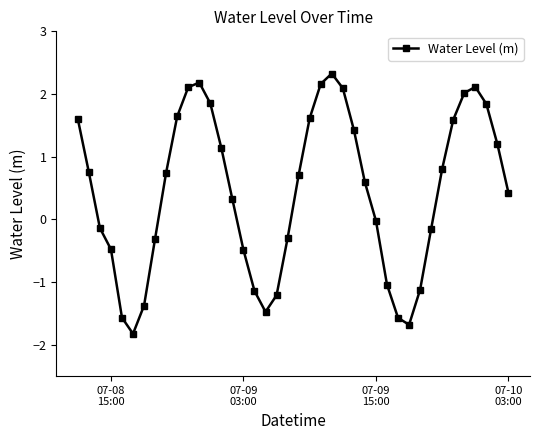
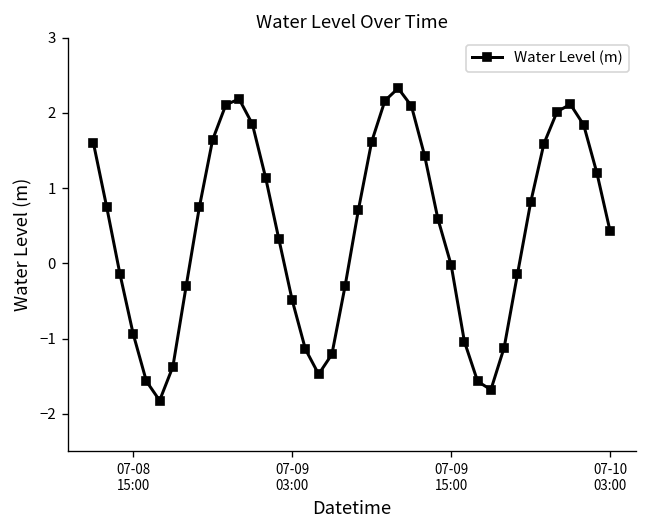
07-08 15:00: -0.5 -> -0.9
